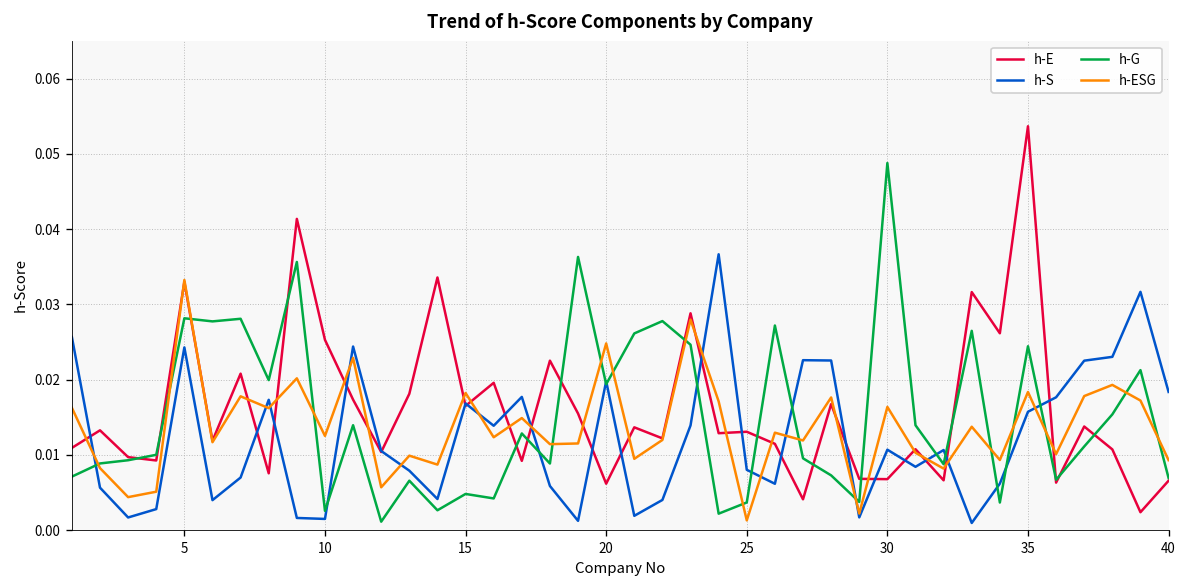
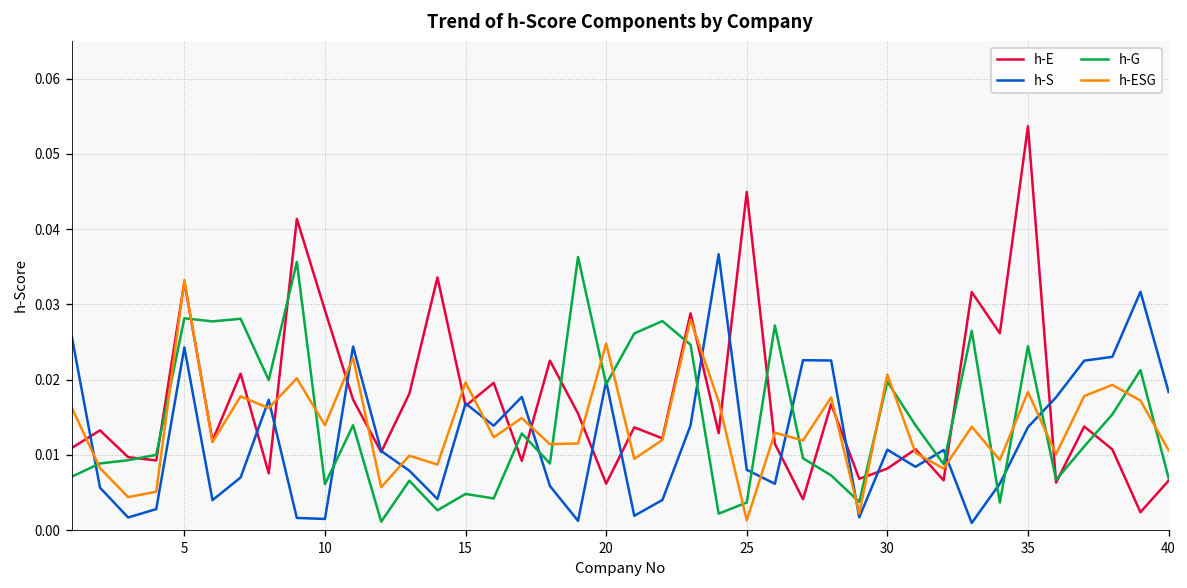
h-E, 10: 0.025 -> 0.029
h-G, 10: 0.003 -> 0.006
h-ESG, 10: 0.013 -> 0.014
h-ESG, 15: 0.018 -> 0.020
h-E, 25: 0.013 -> 0.045
h-E, 30: 0.007 -> 0.008
h-G, 30: 0.049 -> 0.020
h-ESG, 30: 0.016 -> 0.021
h-S, 35: 0.016 -> 0.014
h-ESG, 40: 0.009 -> 0.011
